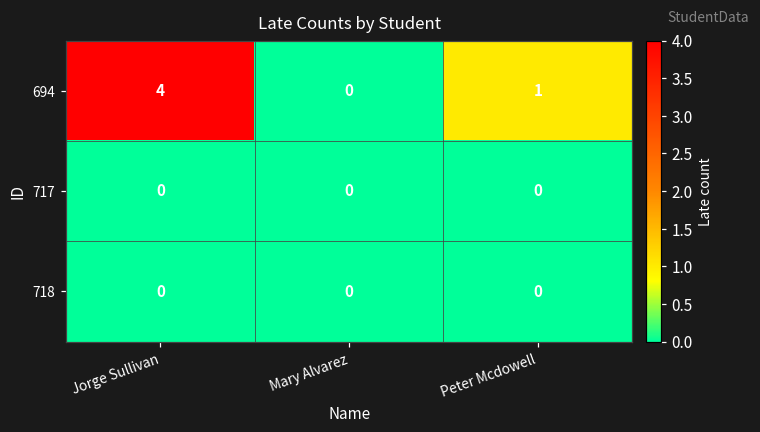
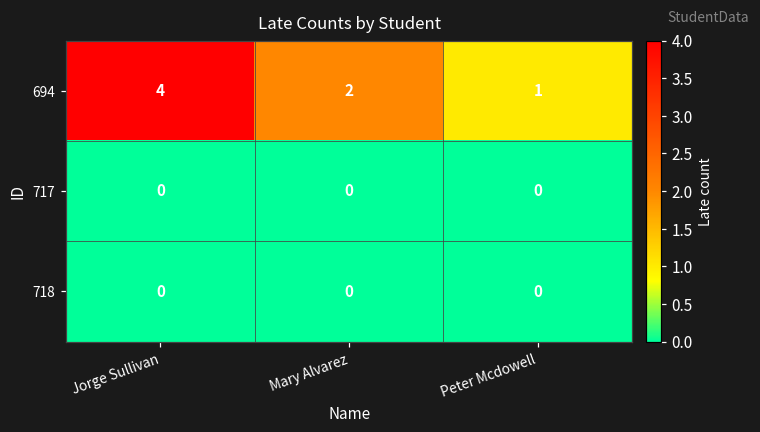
694, Mary Alvarez: 0 -> 2
